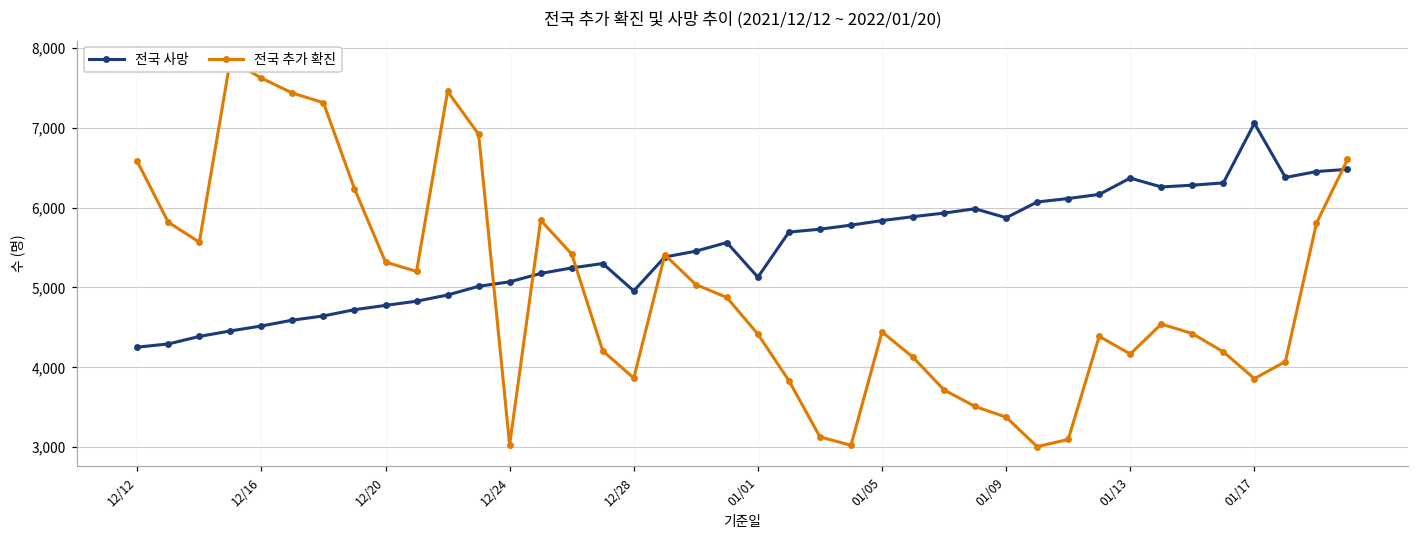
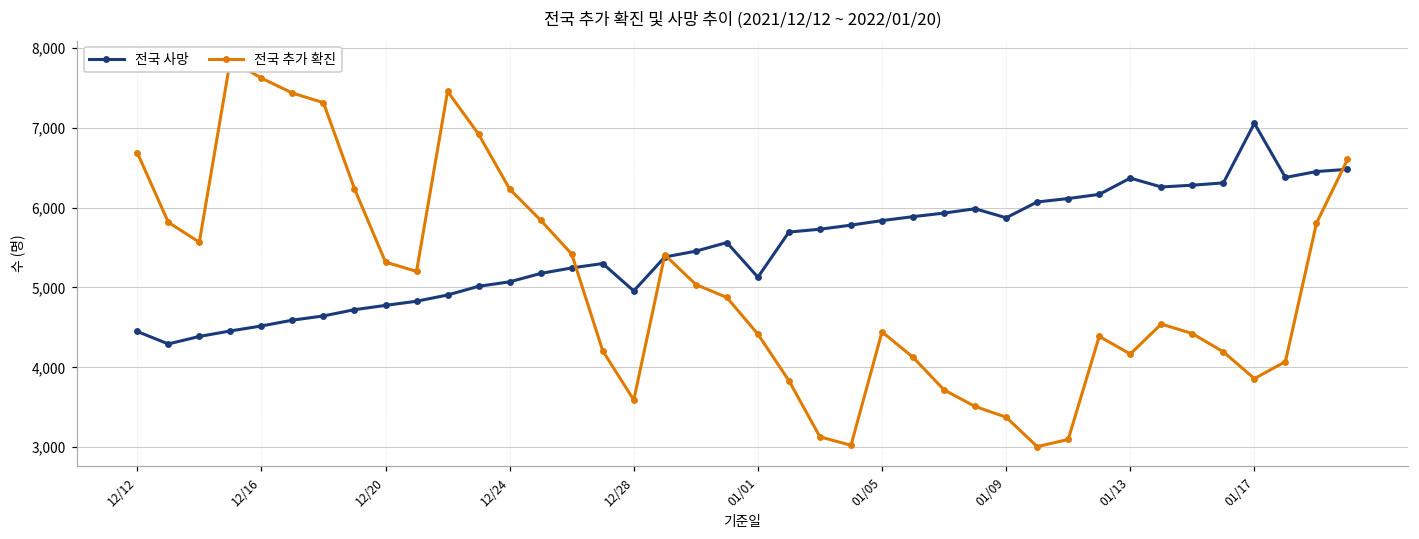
전국 사망, 12/12: 4,300 -> 4,400
전국 추가 확진, 12/12: 6,600 -> 6,700
전국 추가 확진, 12/24: 3,000 -> 6,200
전국 추가 확진, 12/28: 3,900 -> 3,600
